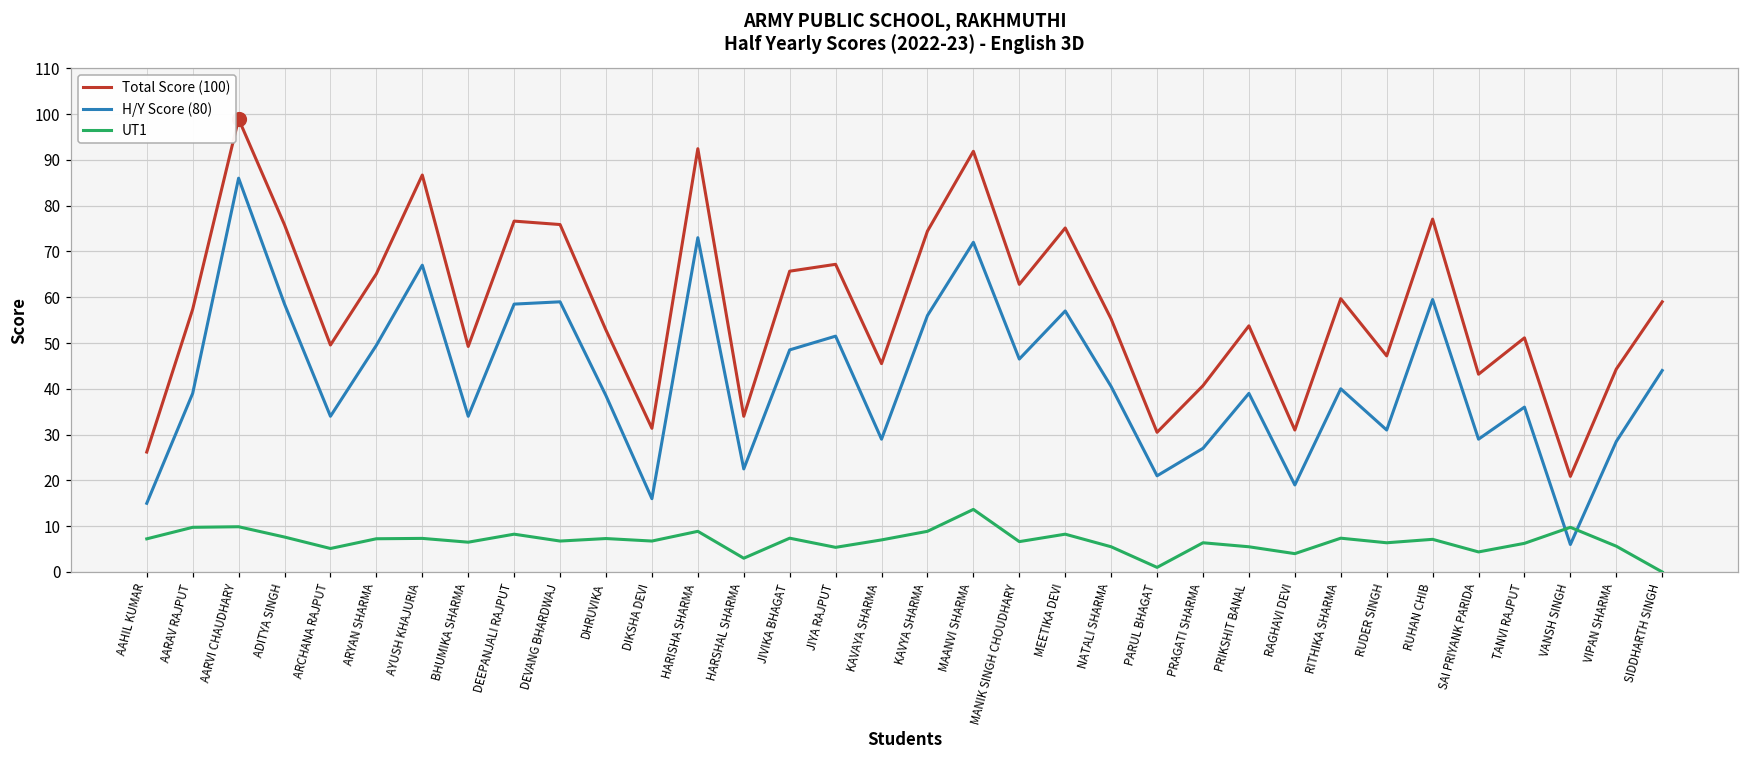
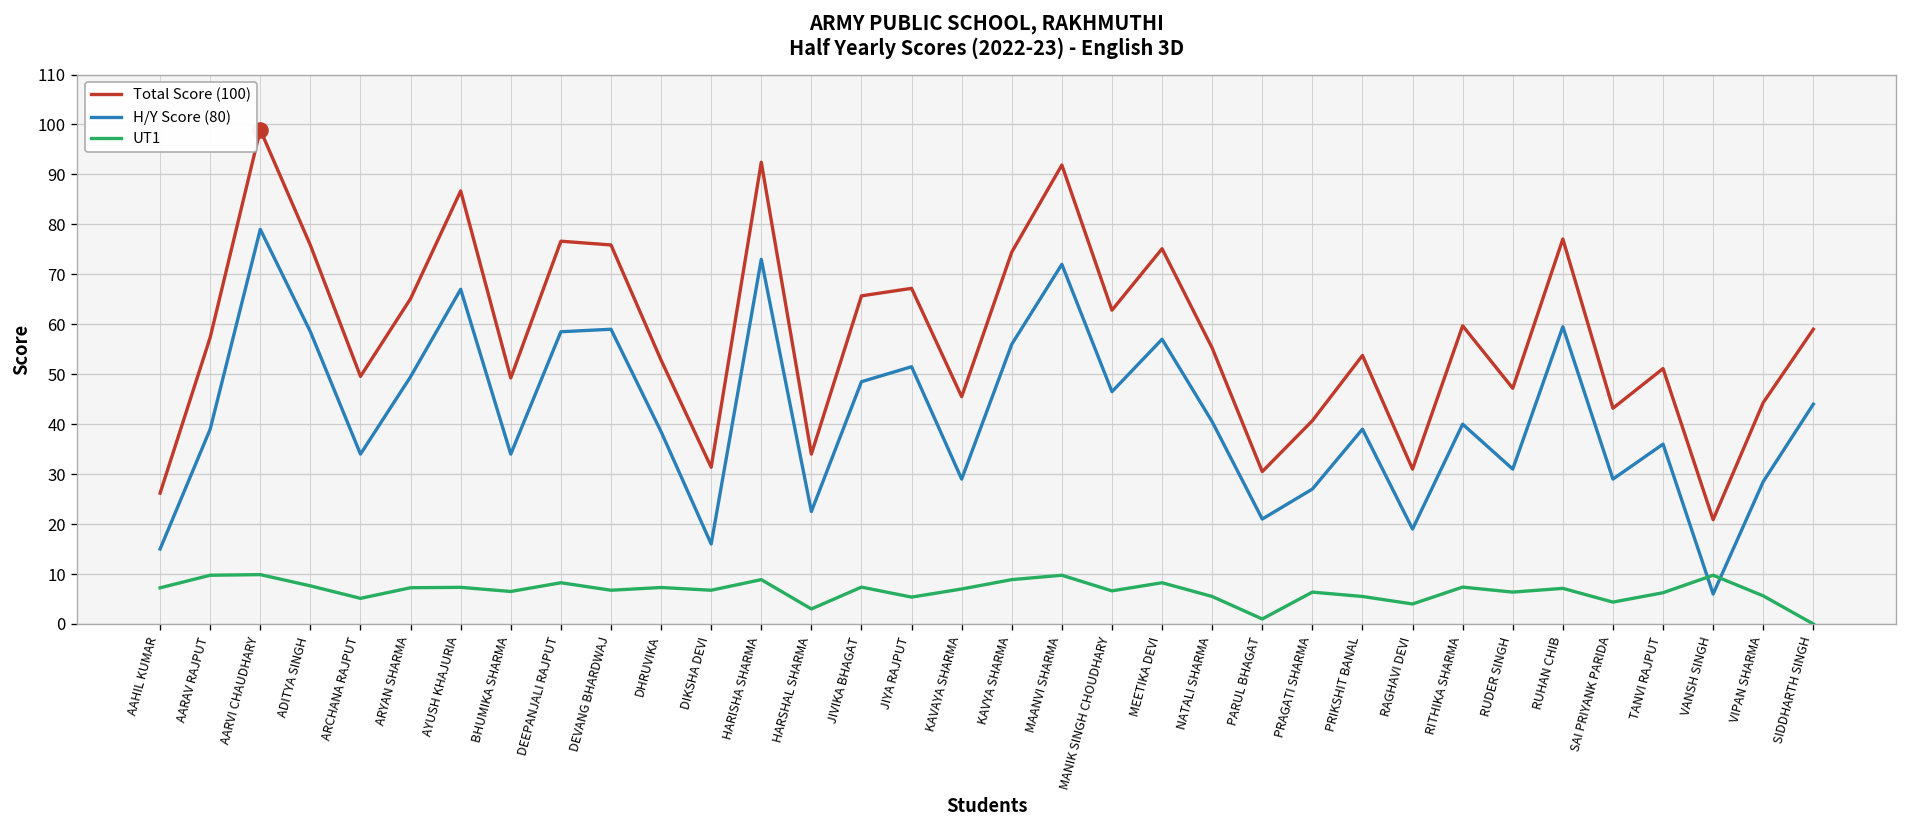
H/Y Score (80), AARVI CHAUDHARY: 86 -> 79
UT1, MAANVI SHARMA: 14 -> 10
